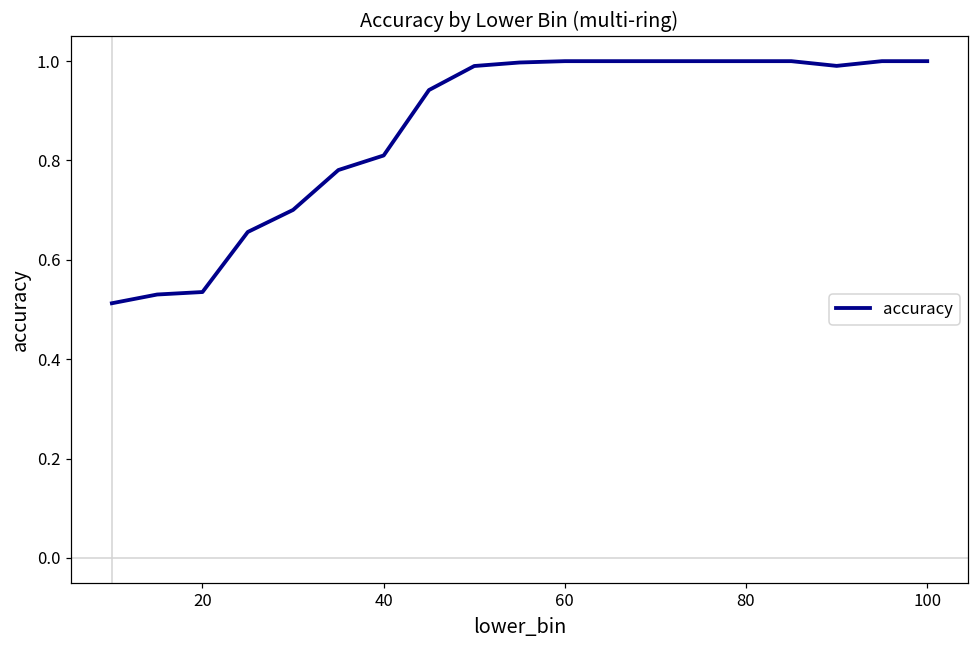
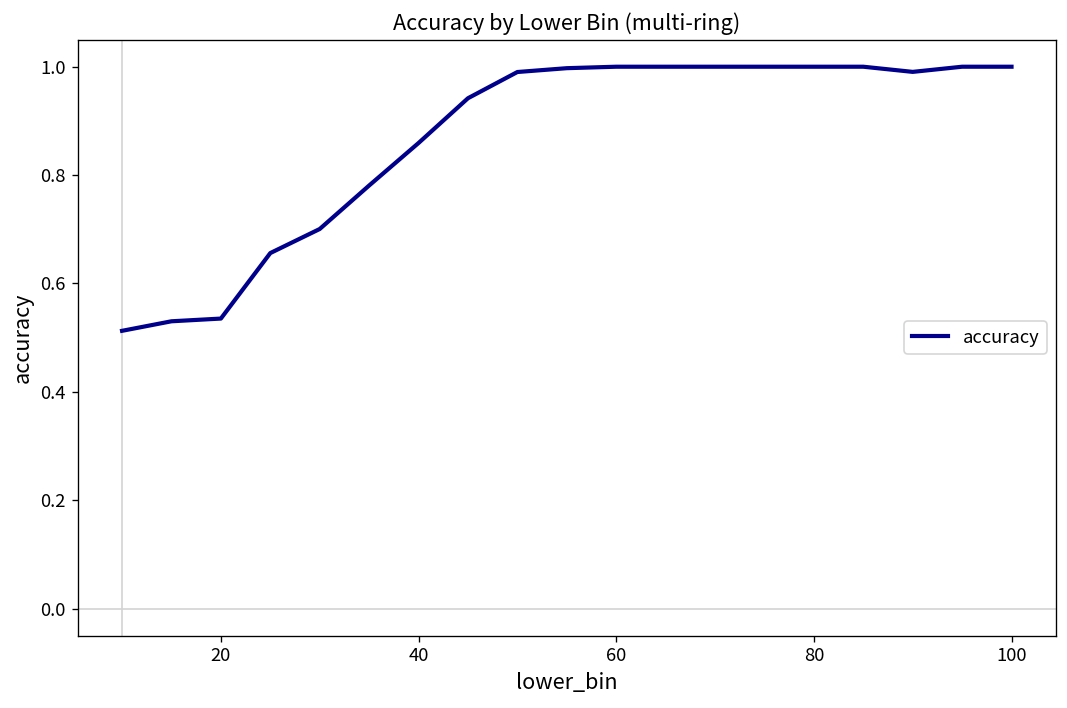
40: 0.81 -> 0.86
